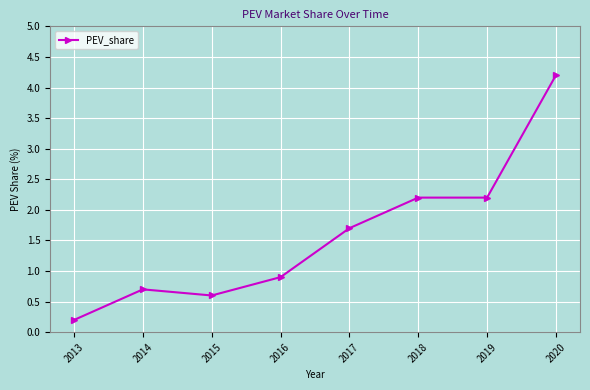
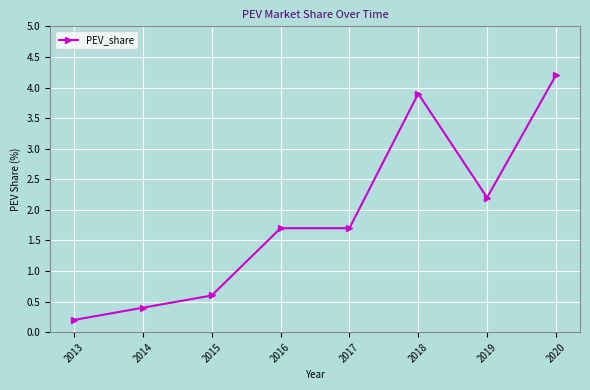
2014: 0.7 -> 0.4
2016: 0.9 -> 1.7
2018: 2.2 -> 3.9
